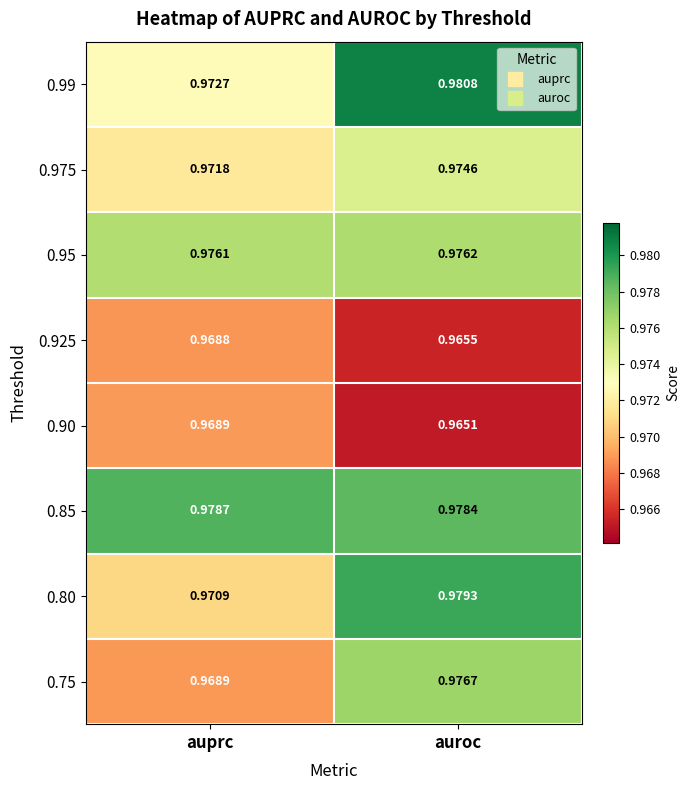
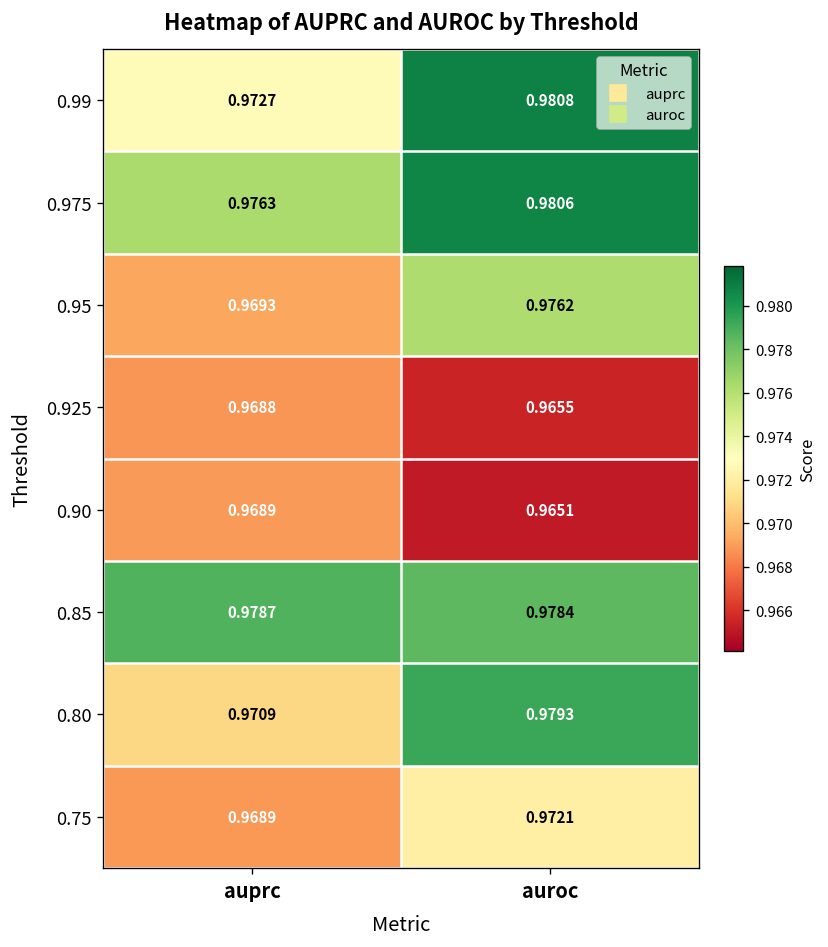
0.975, auprc: 0.9718 -> 0.9763
0.975, auroc: 0.9746 -> 0.9806
0.95, auprc: 0.9761 -> 0.9693
0.75, auroc: 0.9767 -> 0.9721
